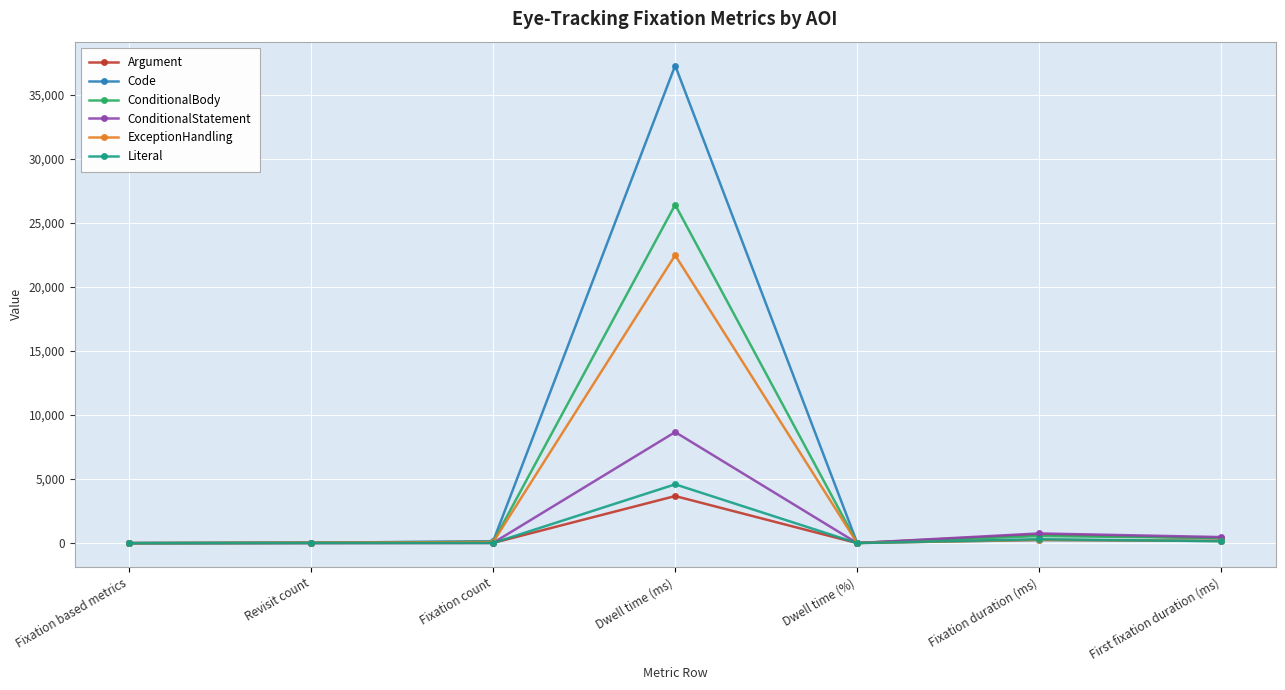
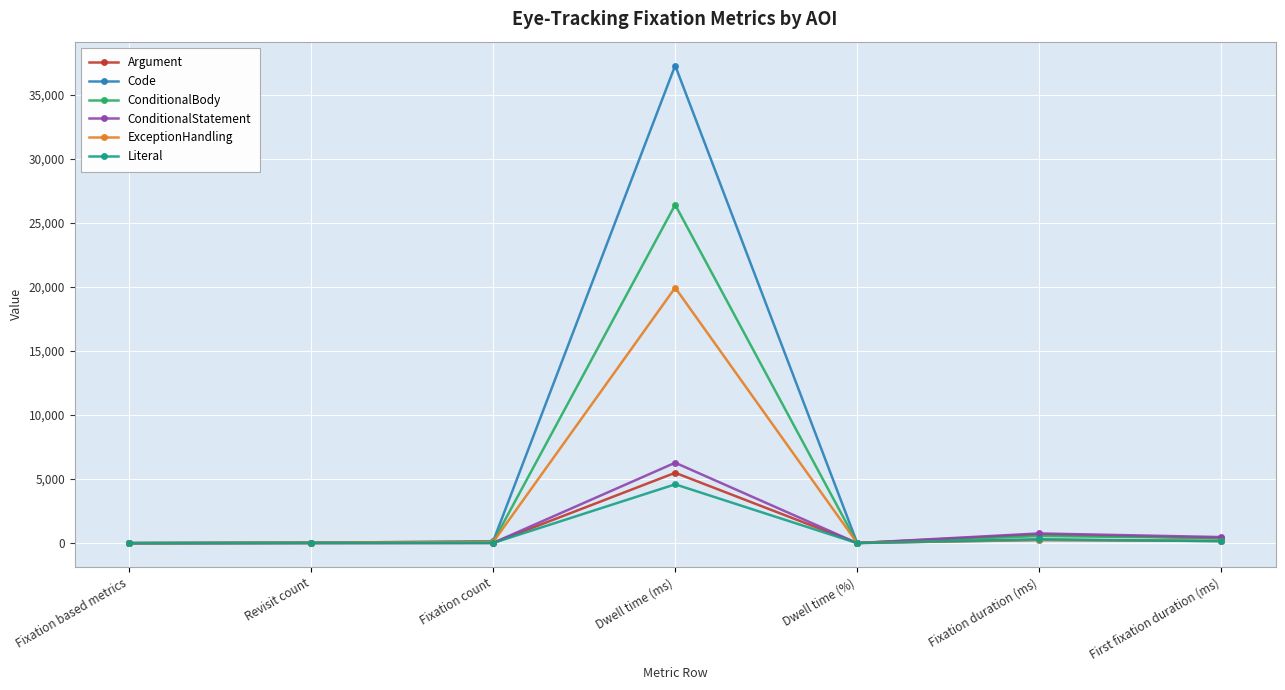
Argument, Dwell time (ms): 3,700 -> 5,500
ConditionalStatement, Dwell time (ms): 8,700 -> 6,300
ExceptionHandling, Dwell time (ms): 22,500 -> 19,900
